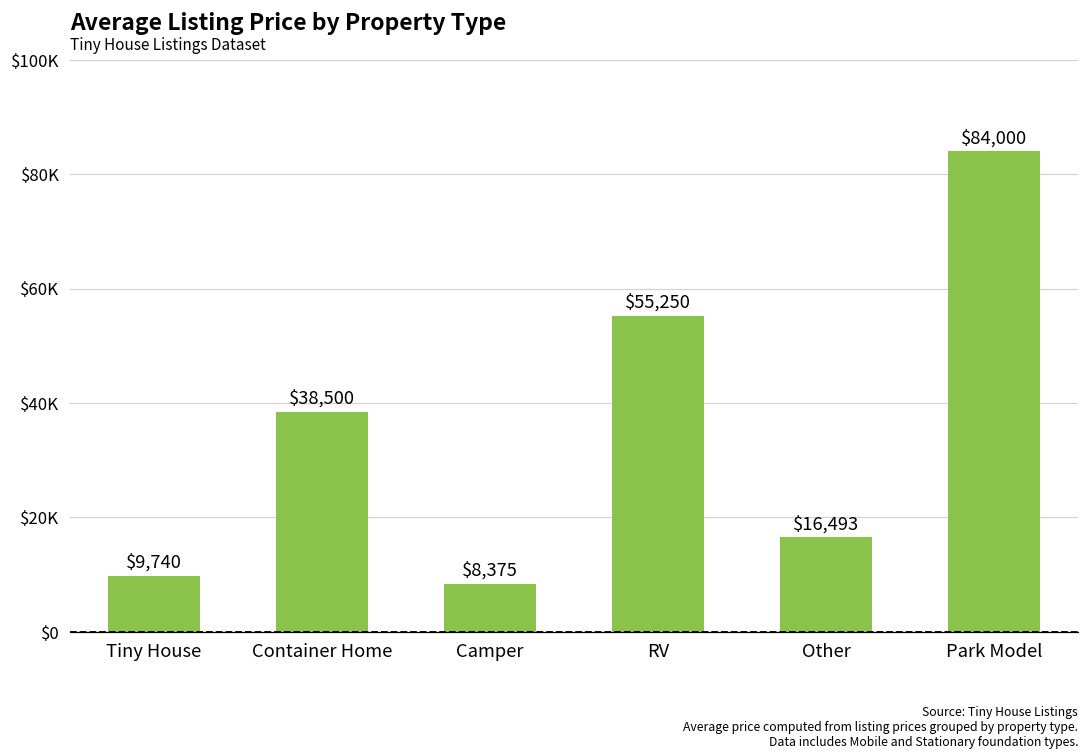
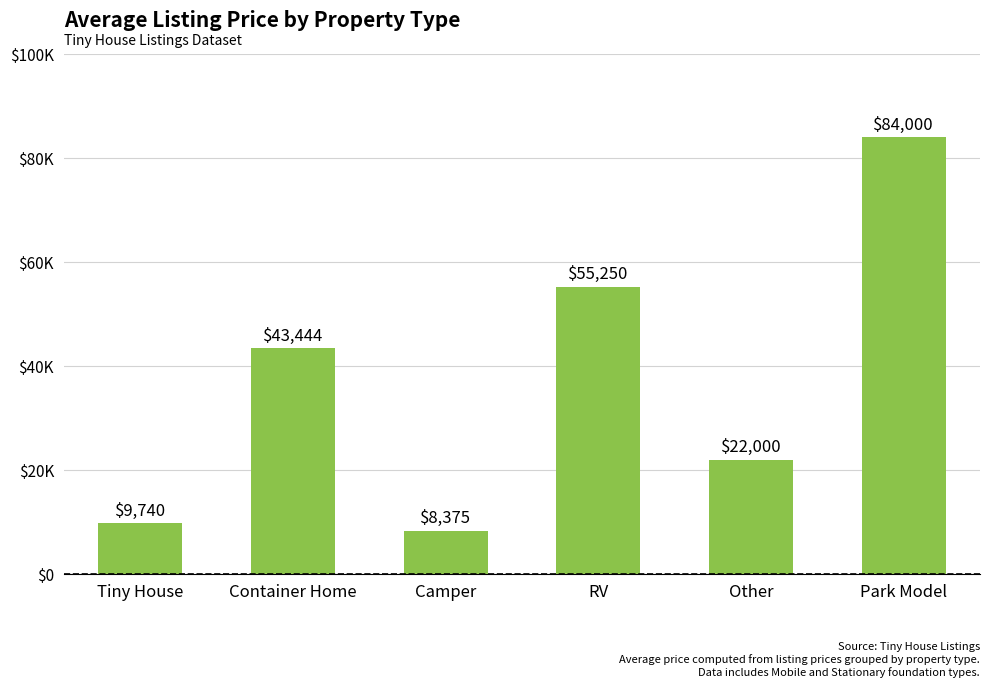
Container Home: $38,500 -> $43,444
Other: $16,493 -> $22,000
